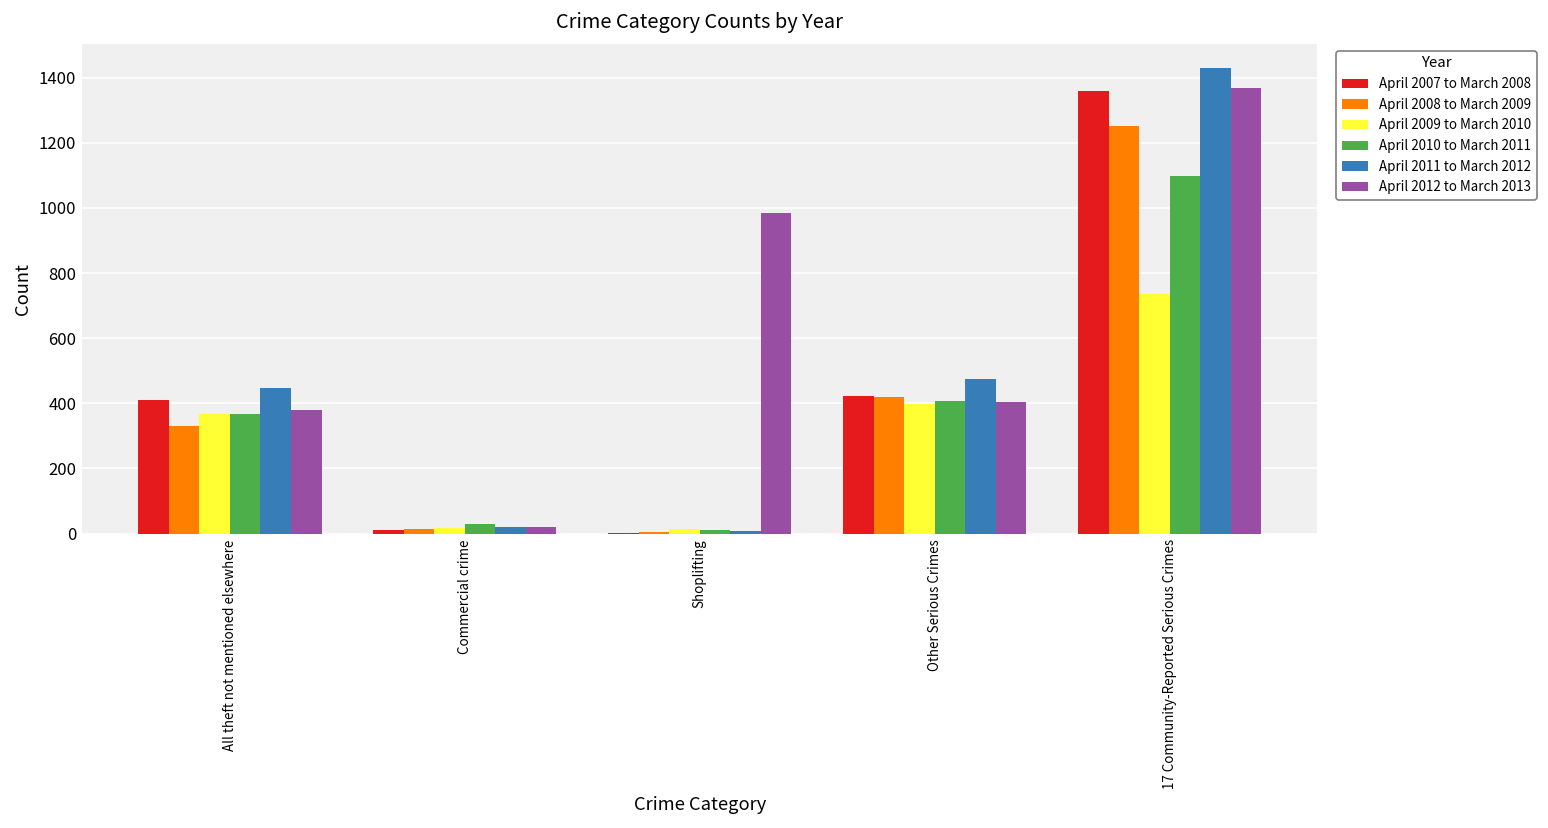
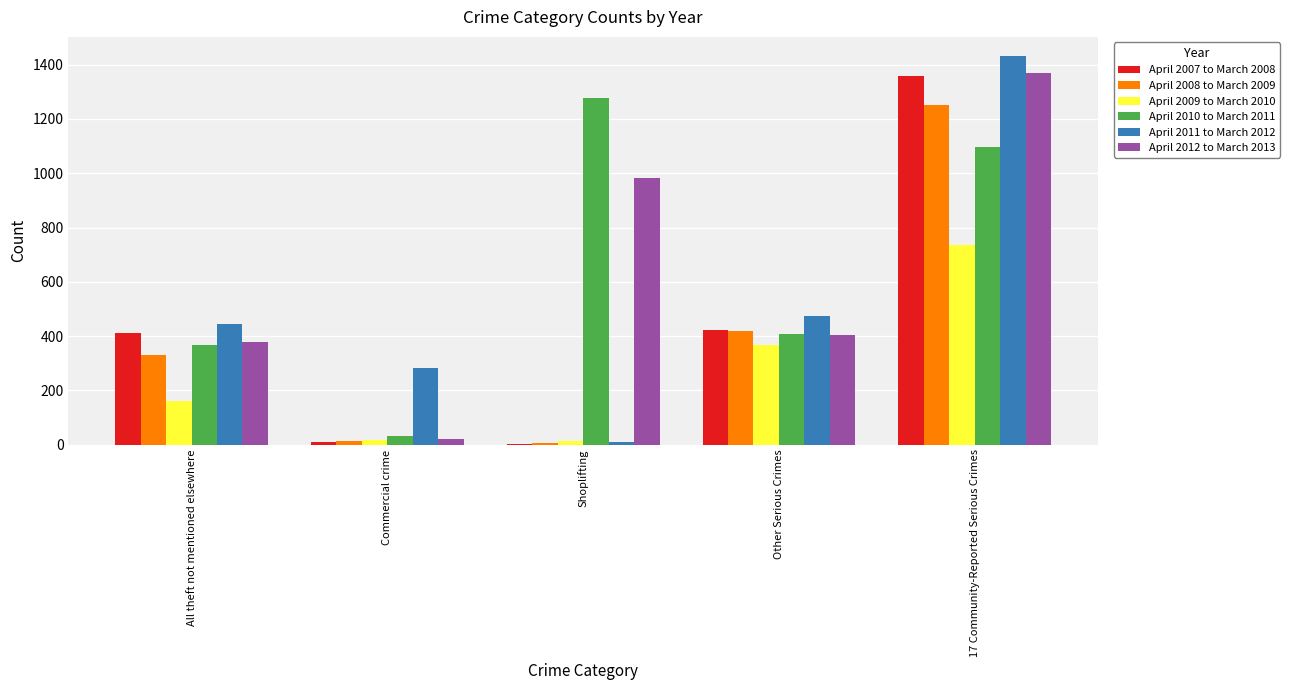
April 2009 to March 2010, All theft not mentioned elsewhere: 370 -> 160
April 2011 to March 2012, Commercial crime: 20 -> 280
April 2010 to March 2011, Shoplifting: 10 -> 1280
April 2009 to March 2010, Other Serious Crimes: 400 -> 370
